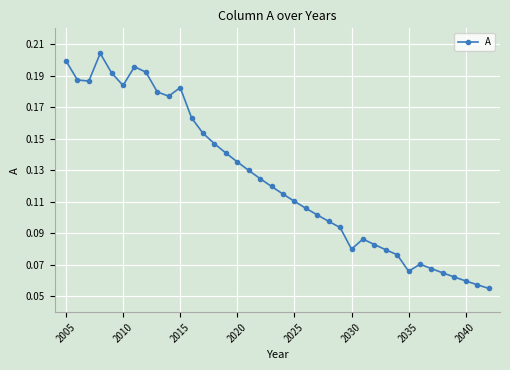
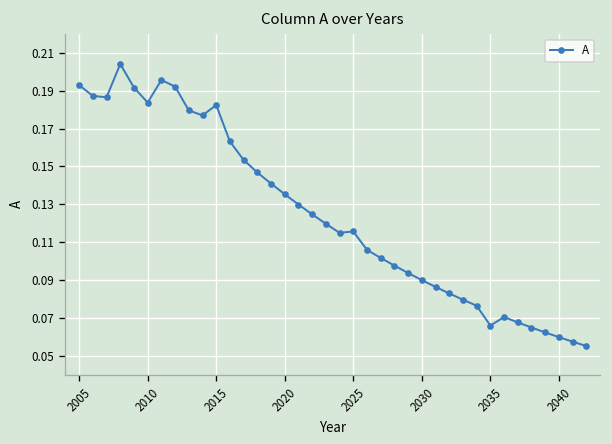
2005: 0.199 -> 0.193
2025: 0.110 -> 0.116
2030: 0.080 -> 0.090
